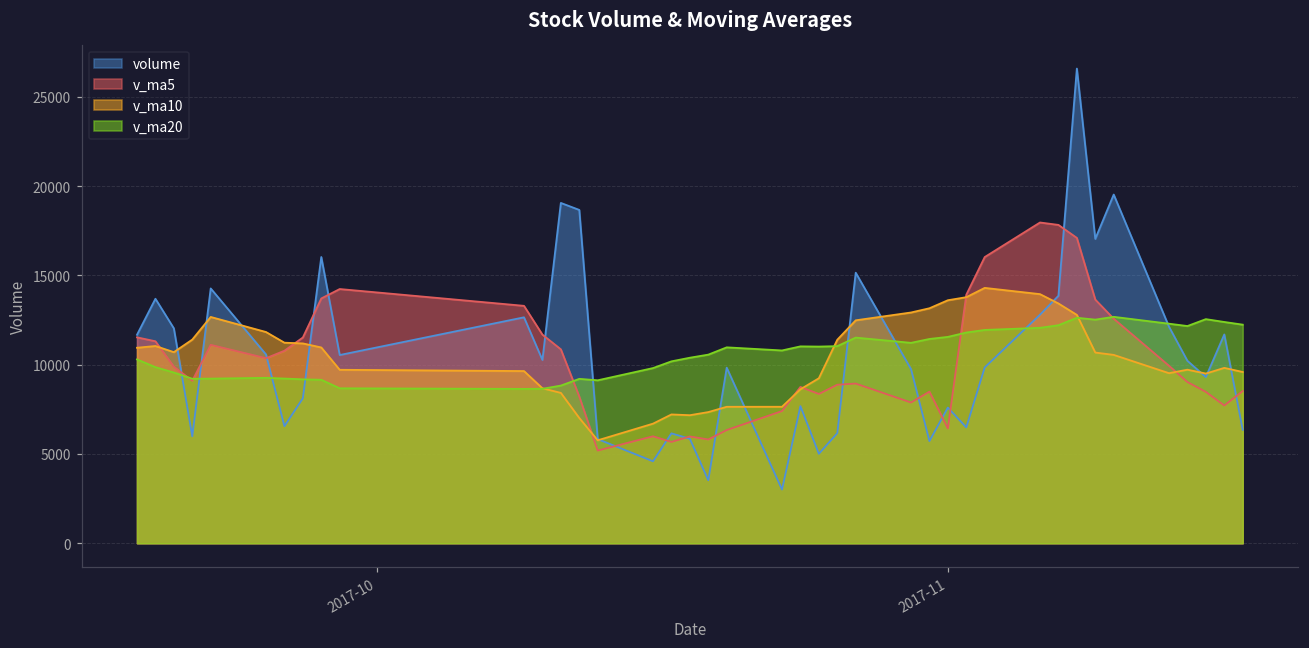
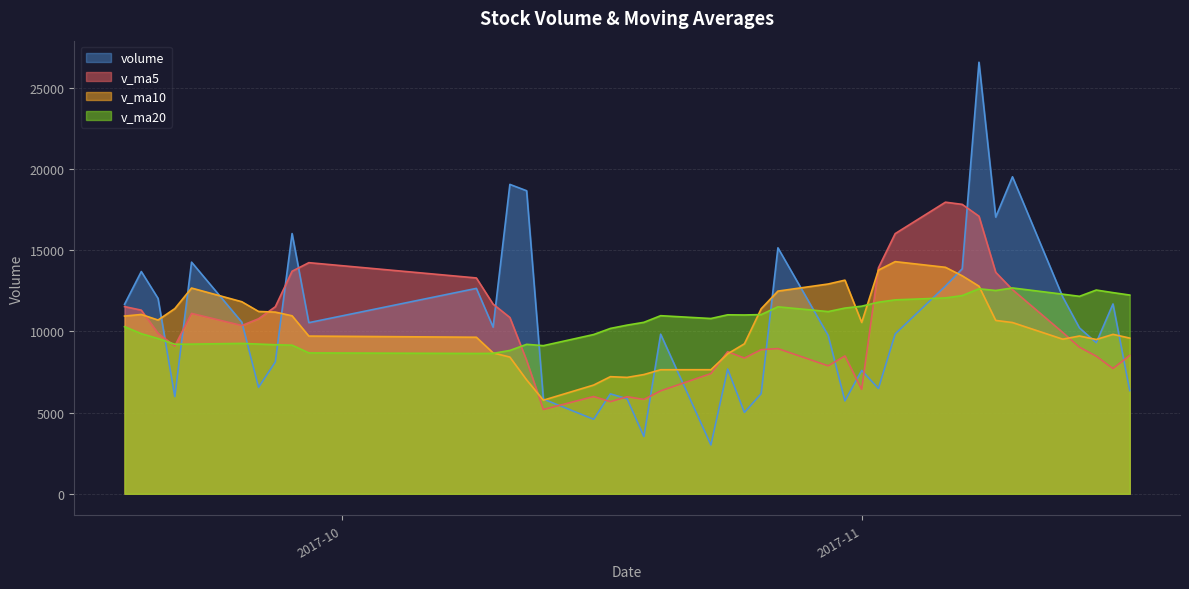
v_ma10, 2017-11: 13600 -> 10600
